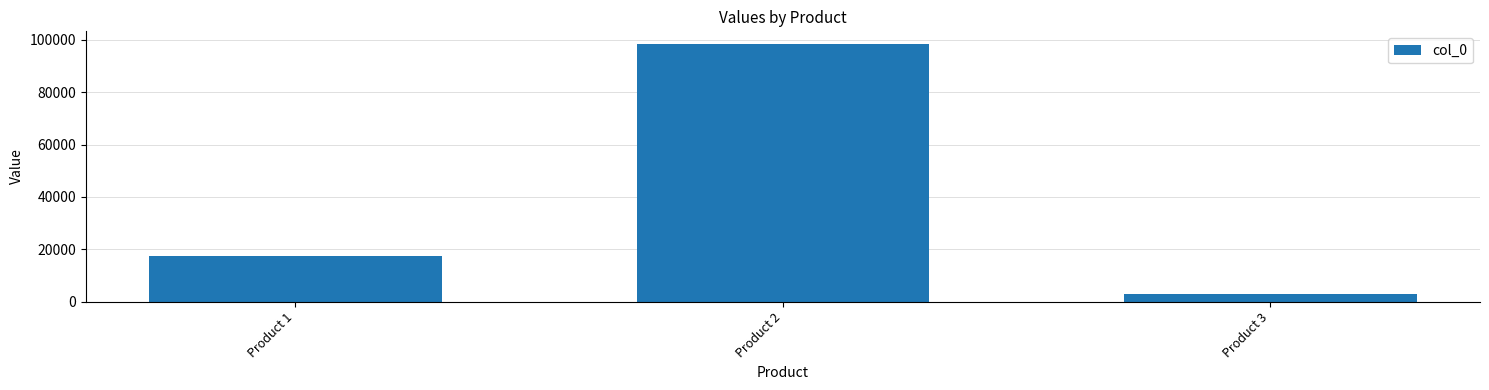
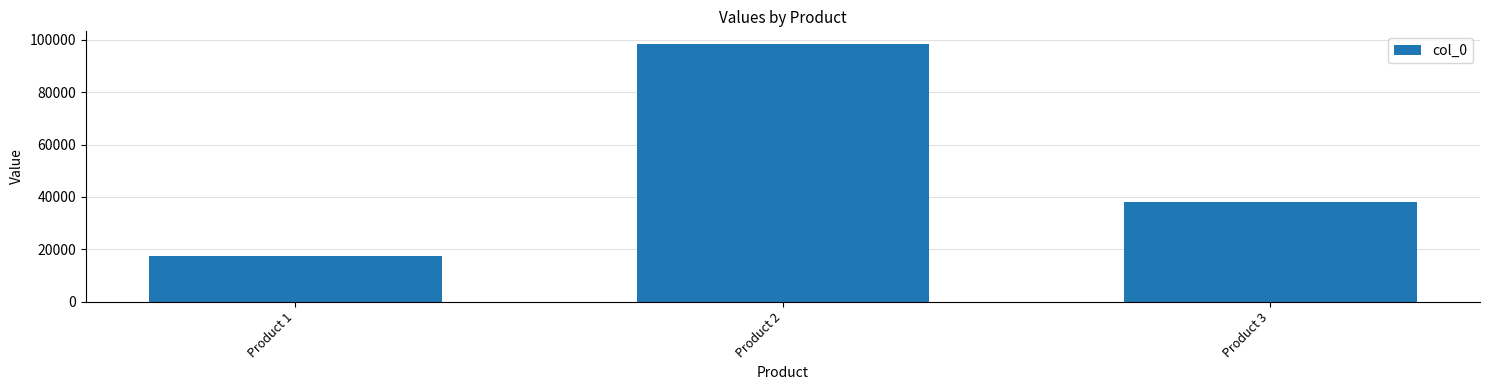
Product 3: 3000 -> 38000
